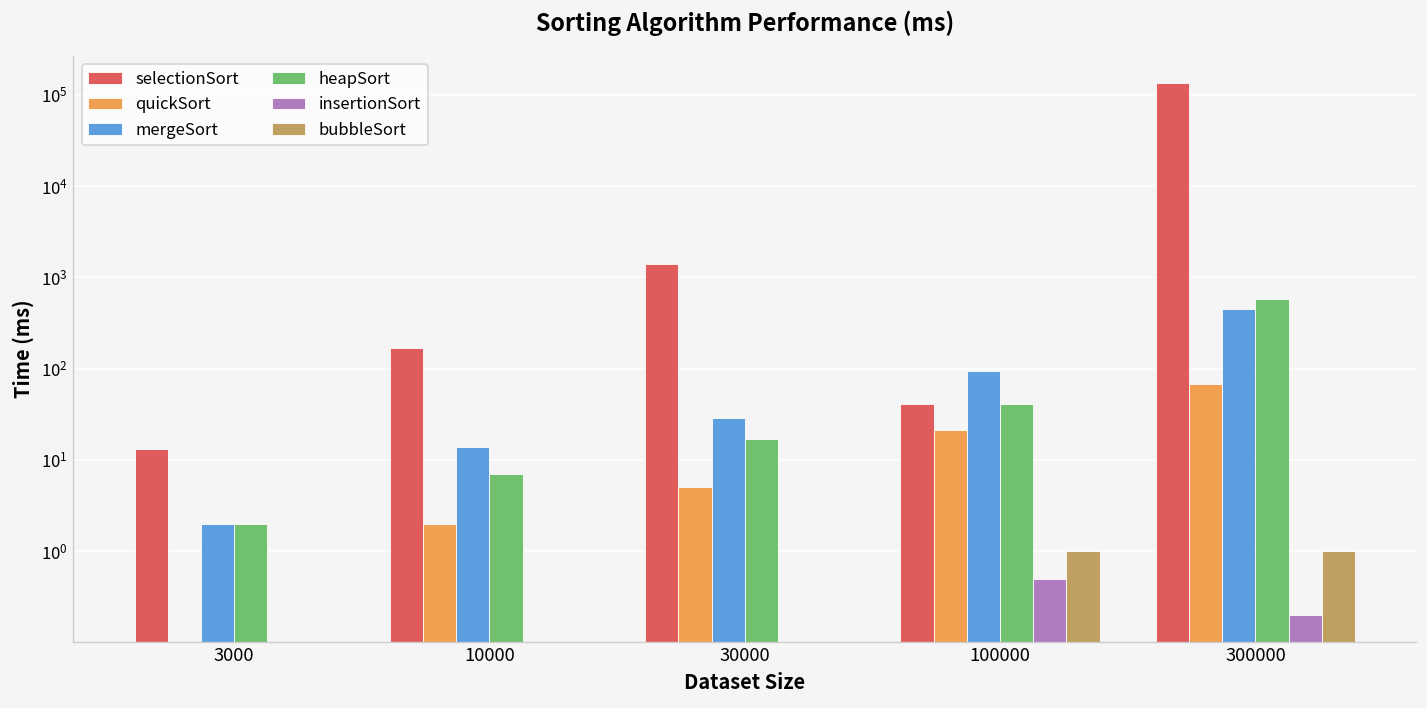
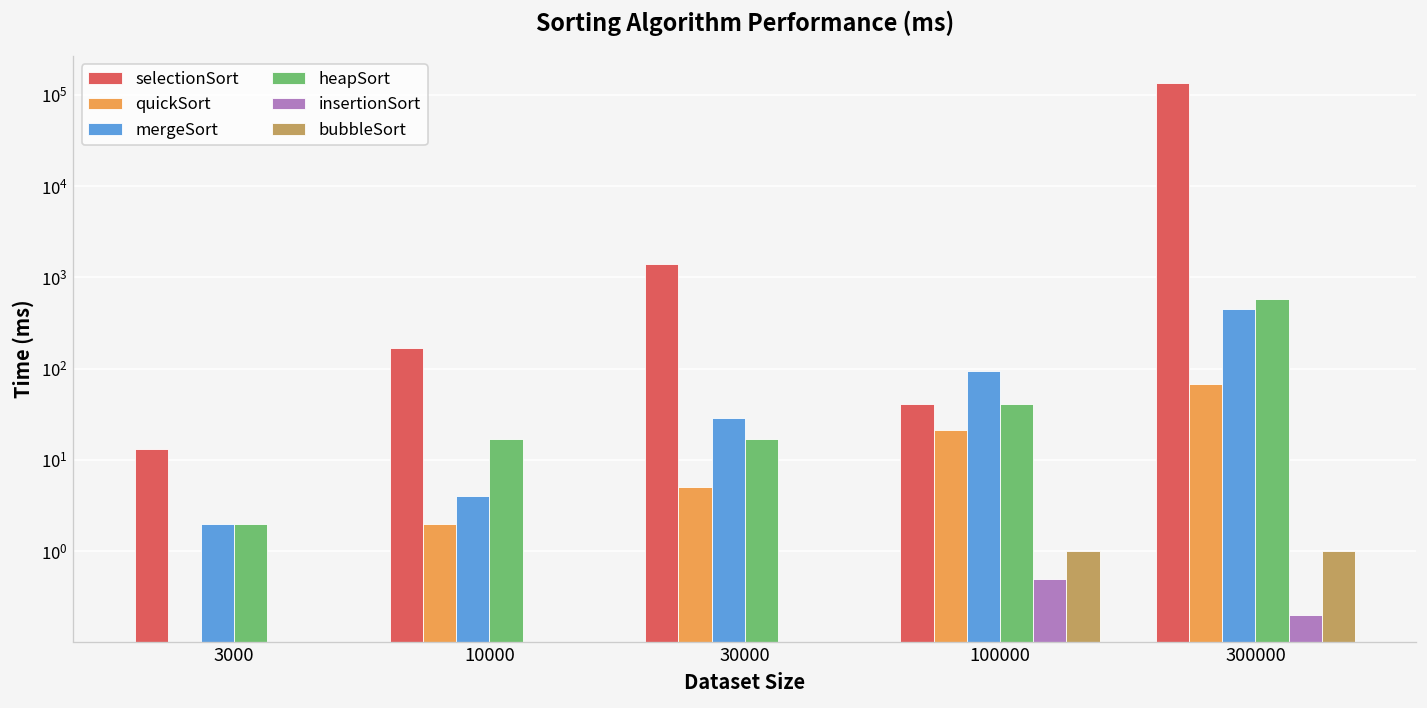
mergeSort, 10000: 14 -> 4
heapSort, 10000: 7 -> 17
